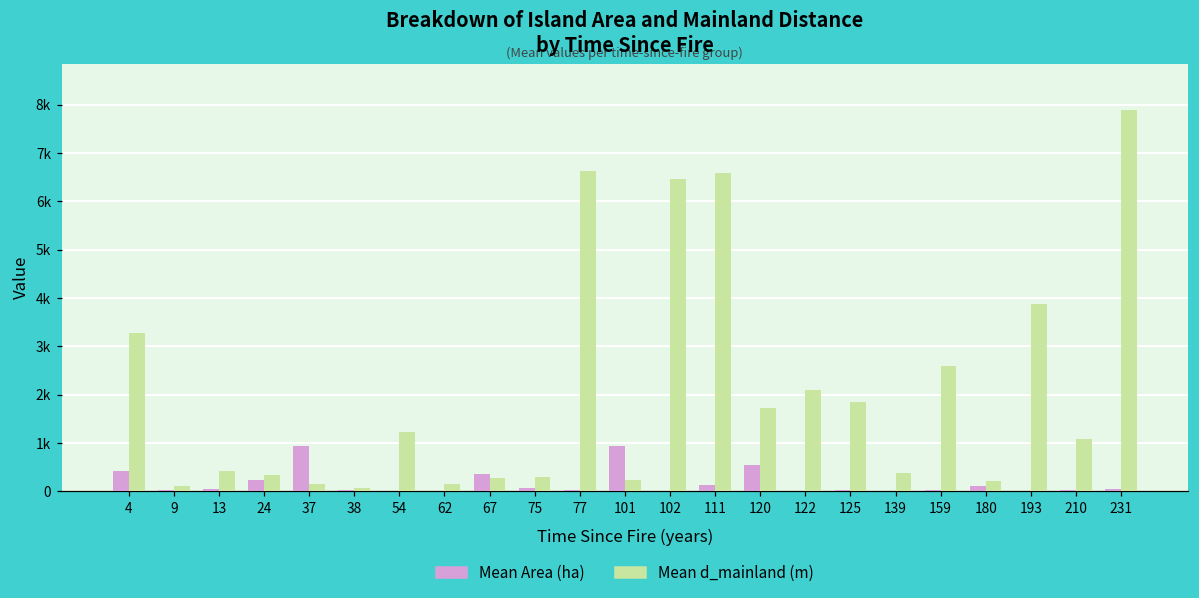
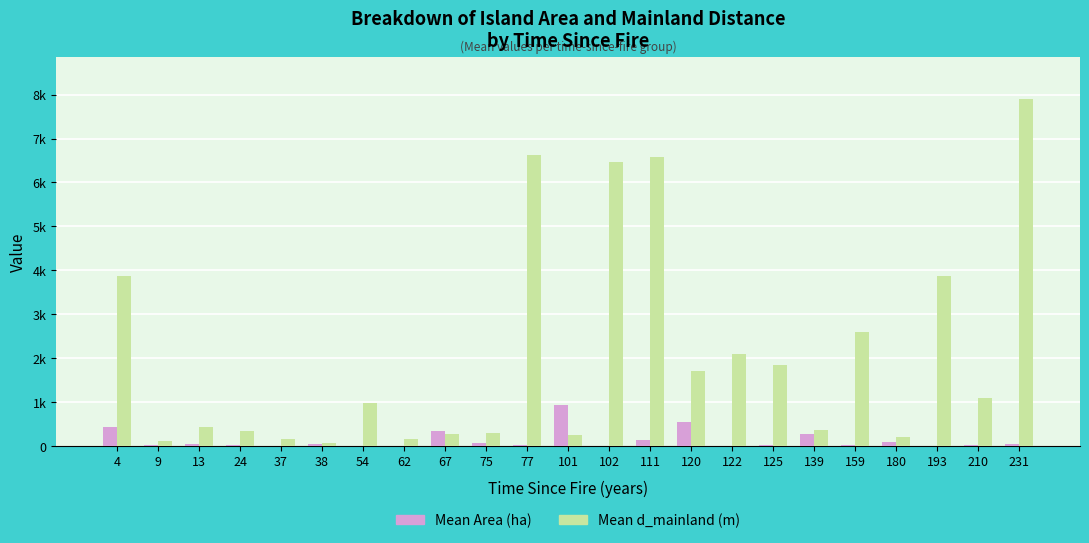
Mean d_mainland (m), 4: 3300 -> 3900
Mean Area (ha), 24: 200 -> 0
Mean Area (ha), 37: 900 -> 0
Mean d_mainland (m), 54: 1200 -> 1000
Mean Area (ha), 139: 0 -> 300
